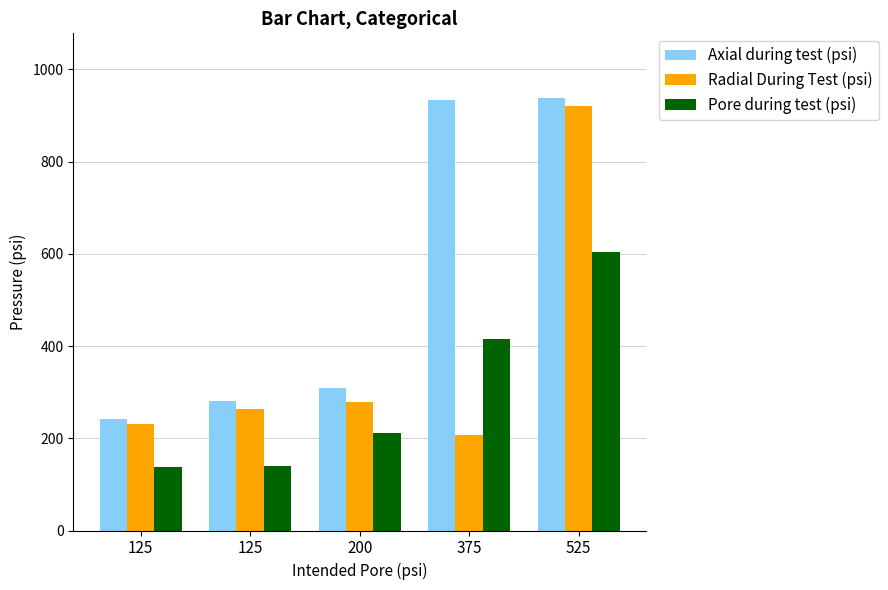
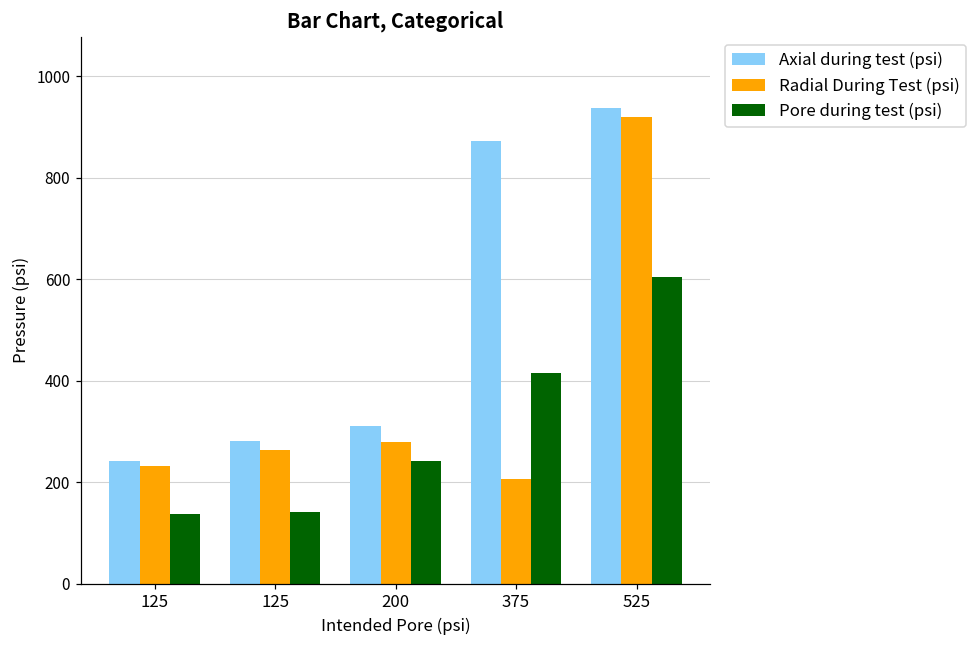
Pore during test (psi), 200: 210 -> 240
Axial during test (psi), 375: 930 -> 870
